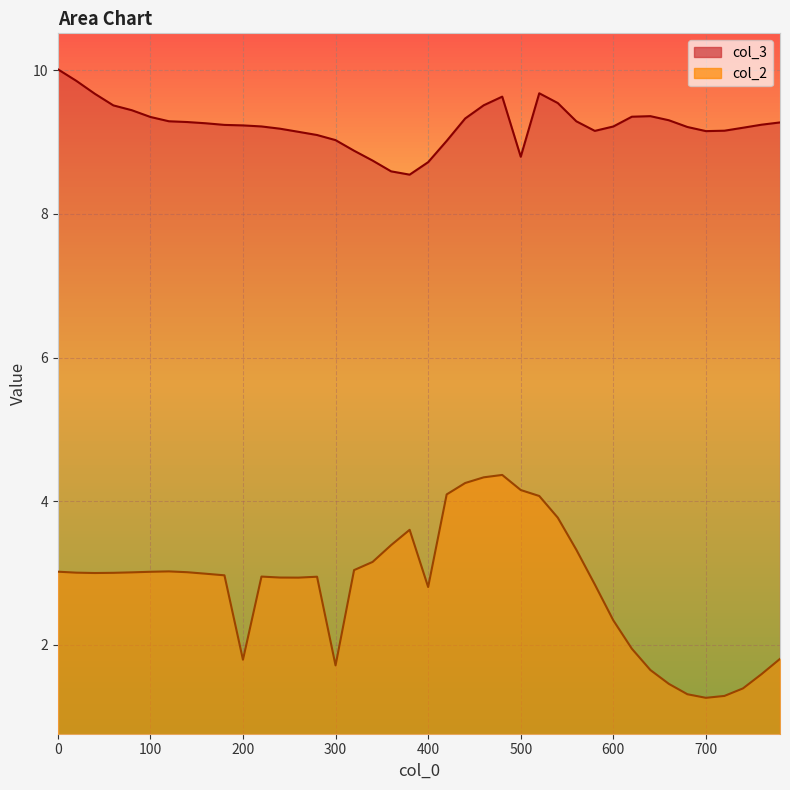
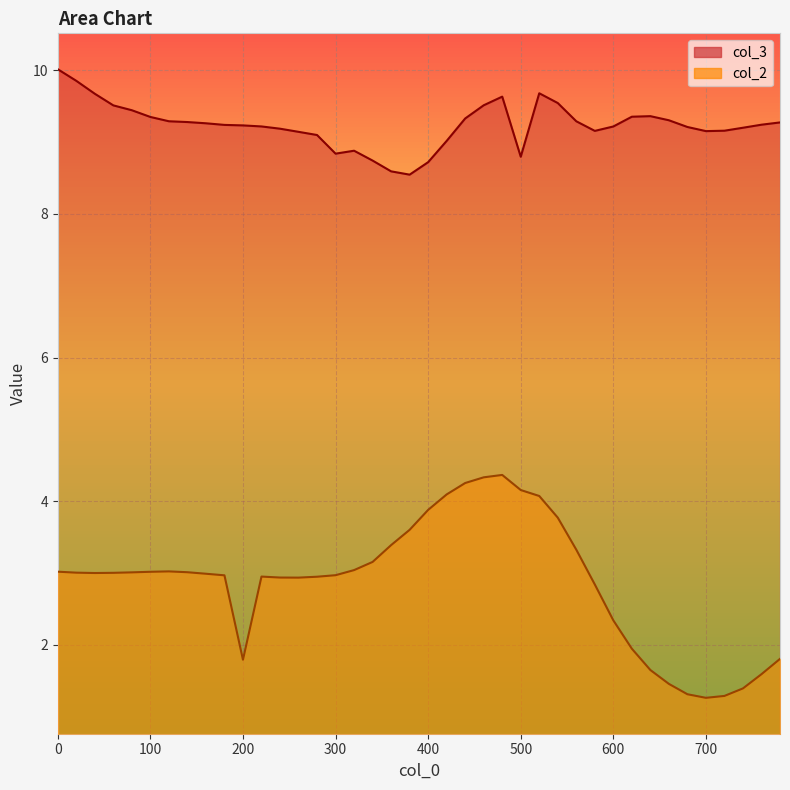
col_3, 300: 9.0 -> 8.8
col_2, 300: 1.7 -> 3.0
col_2, 400: 2.8 -> 3.9
